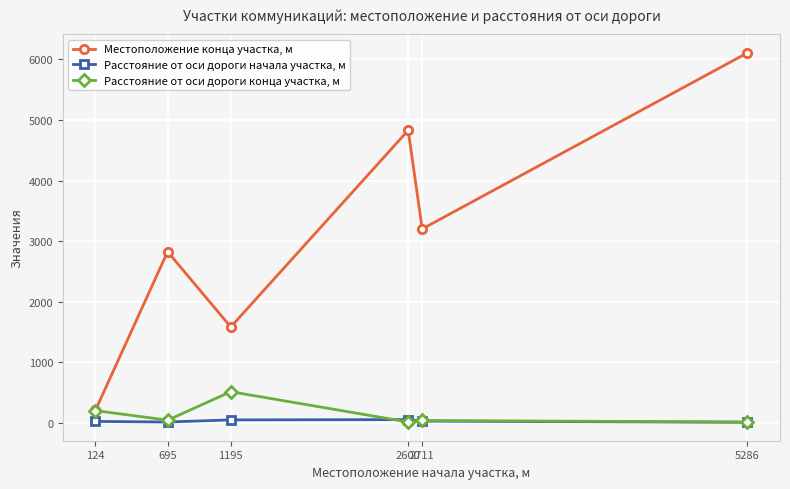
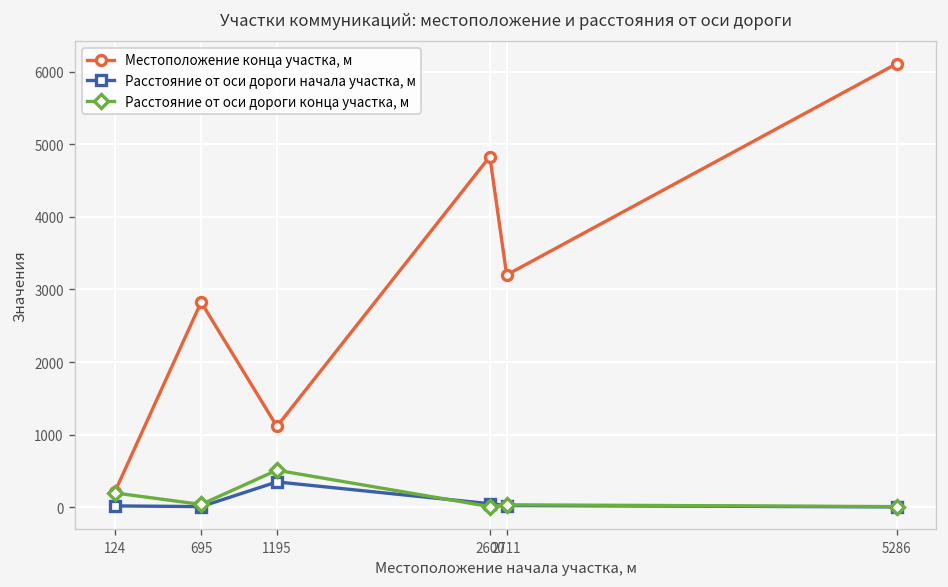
Местоположение конца участка, м, 1195: 1600 -> 1100
Расстояние от оси дороги начала участка, м, 1195: 0 -> 400
